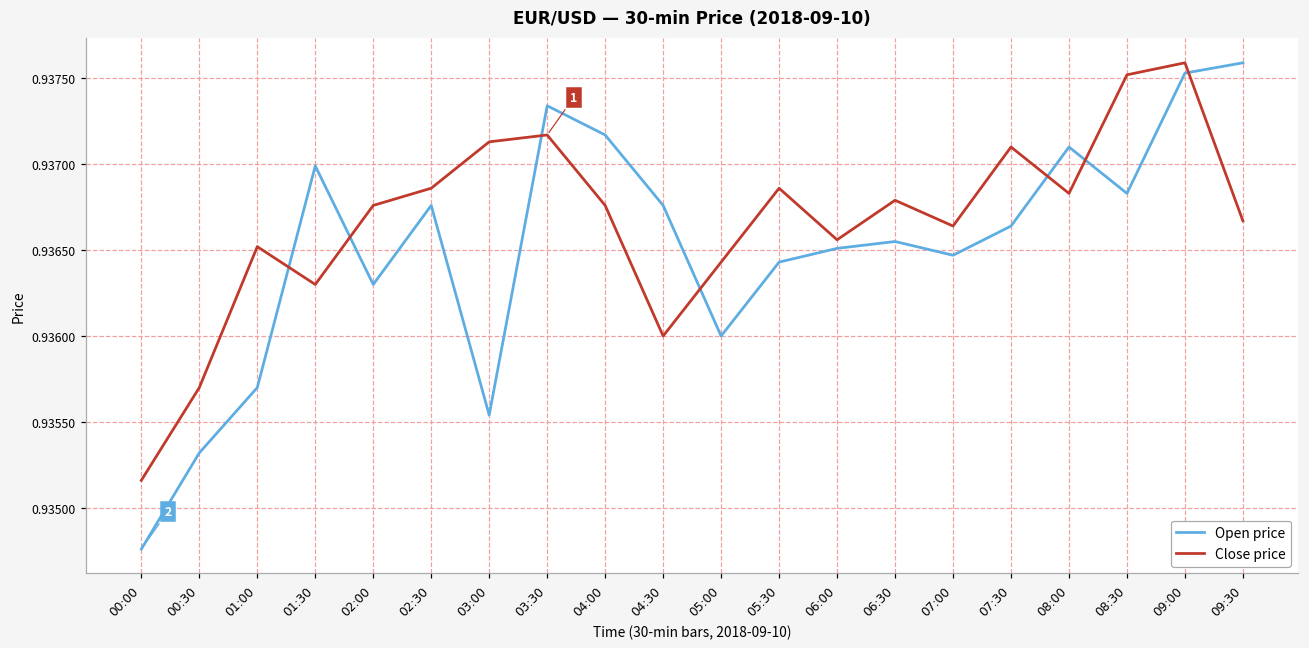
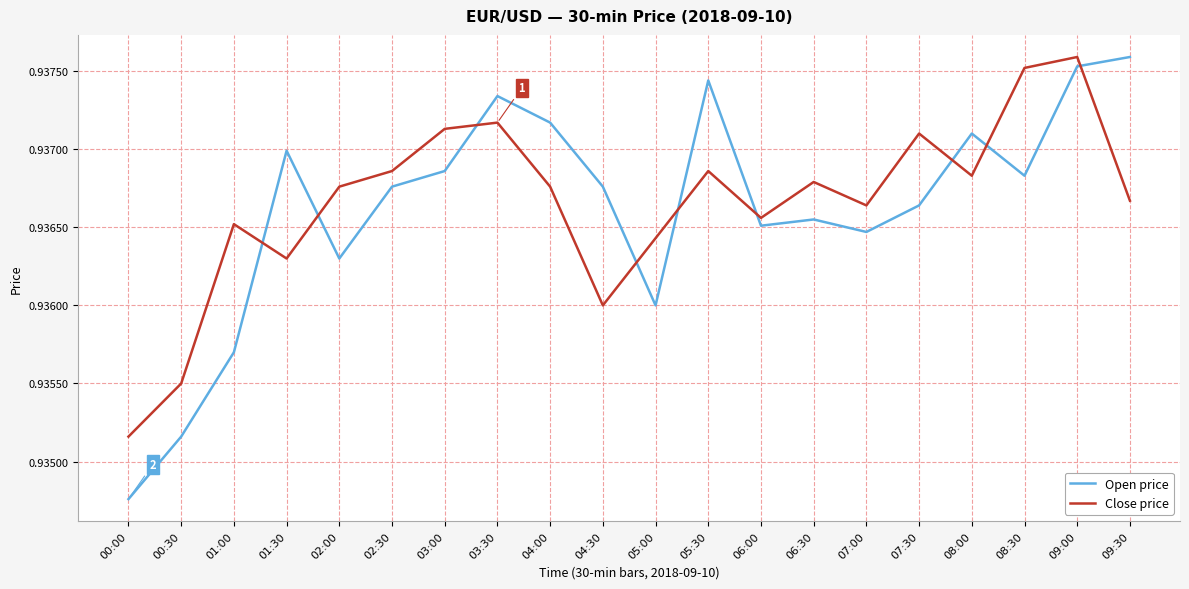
Open price, 00:30: 0.93532 -> 0.93516
Close price, 00:30: 0.9357 -> 0.9355
Open price, 03:00: 0.93554 -> 0.93686
Open price, 05:30: 0.93643 -> 0.93744
